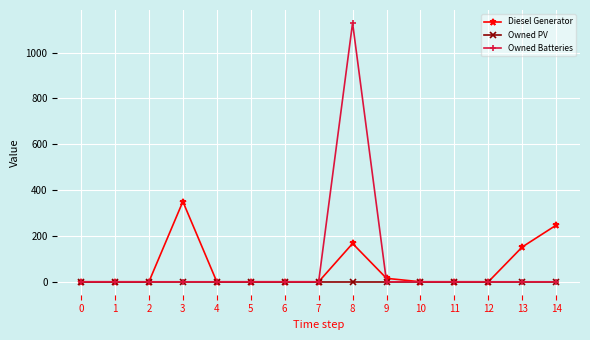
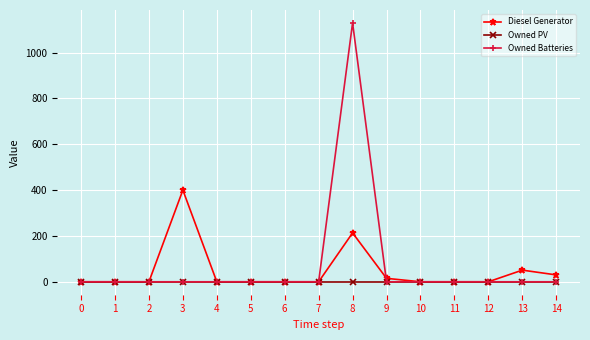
Diesel Generator, 3: 350 -> 400
Diesel Generator, 8: 170 -> 210
Diesel Generator, 13: 150 -> 50
Diesel Generator, 14: 250 -> 30
